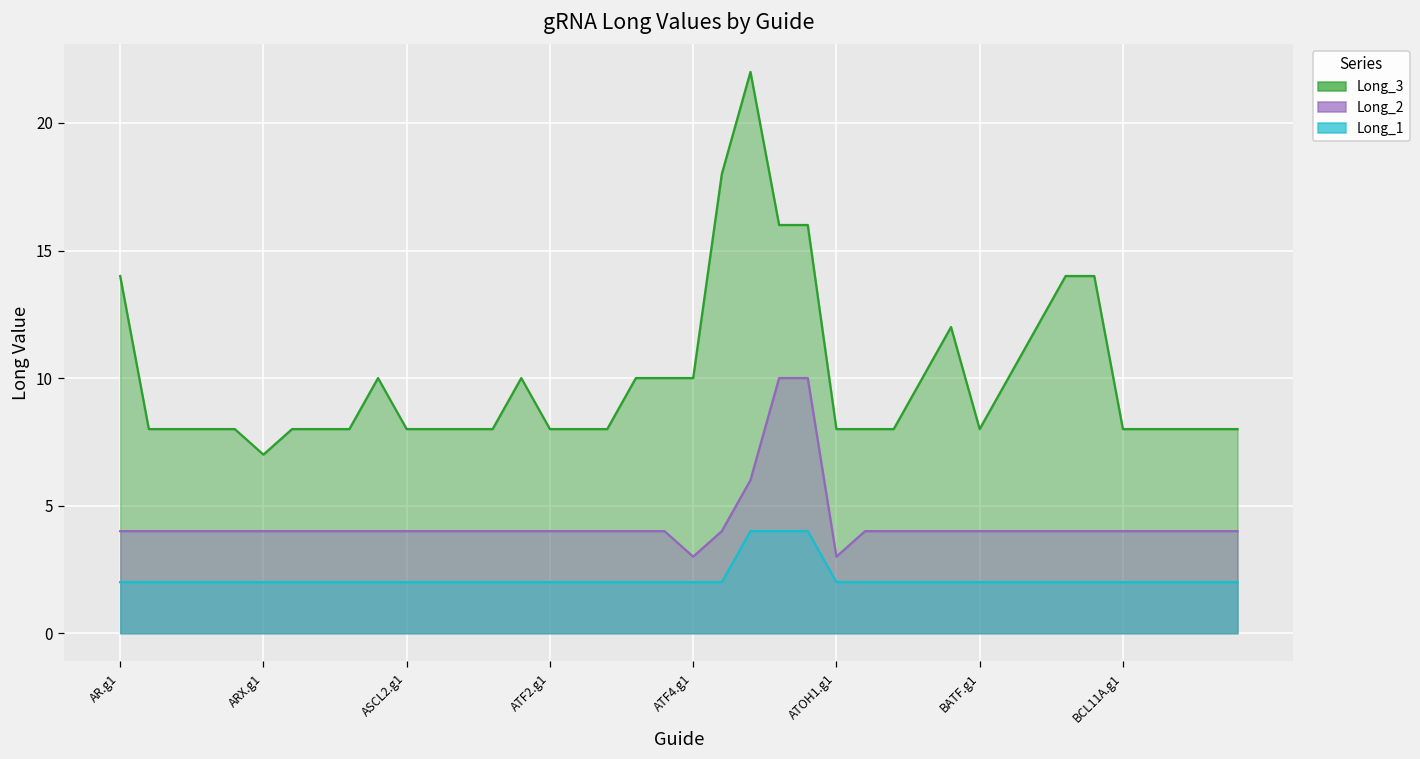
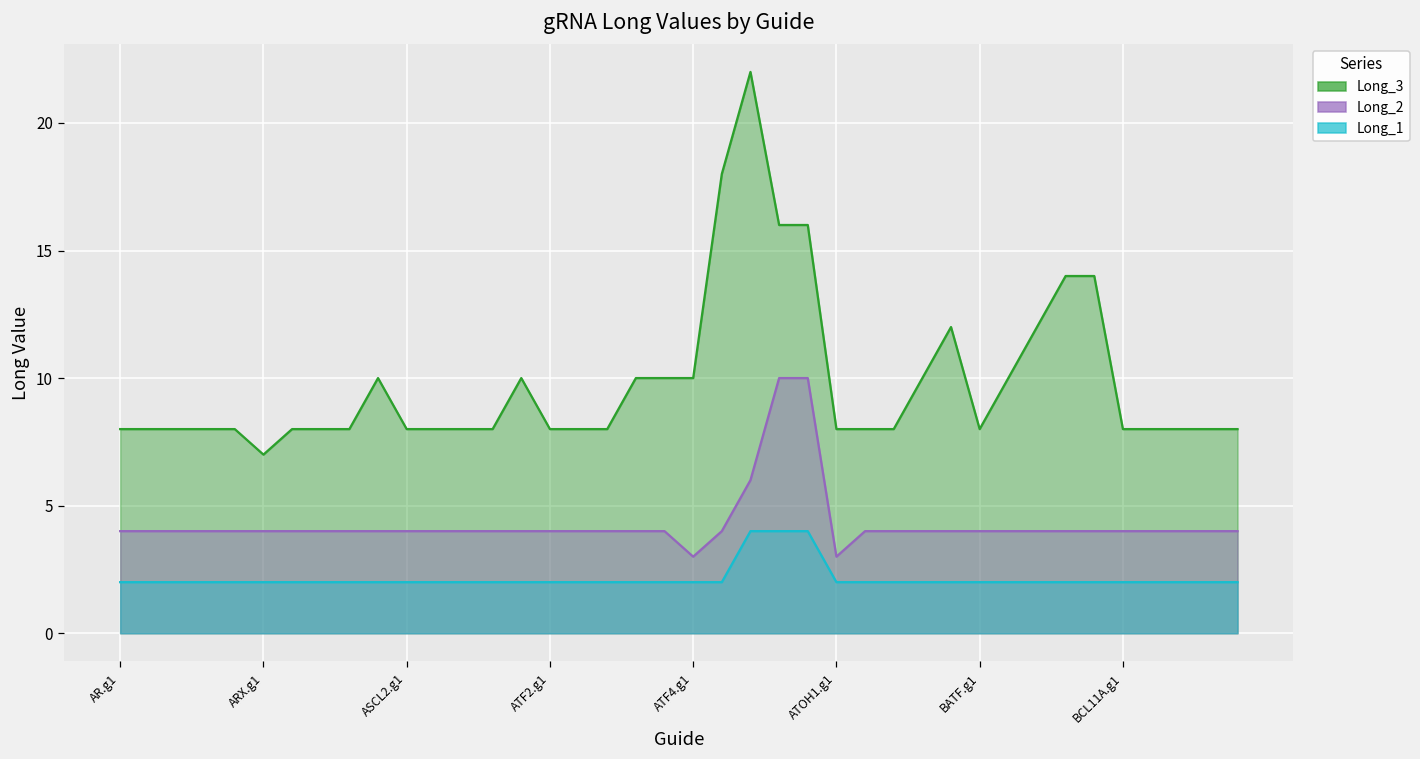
Long_3, AR.g1: 14 -> 8
